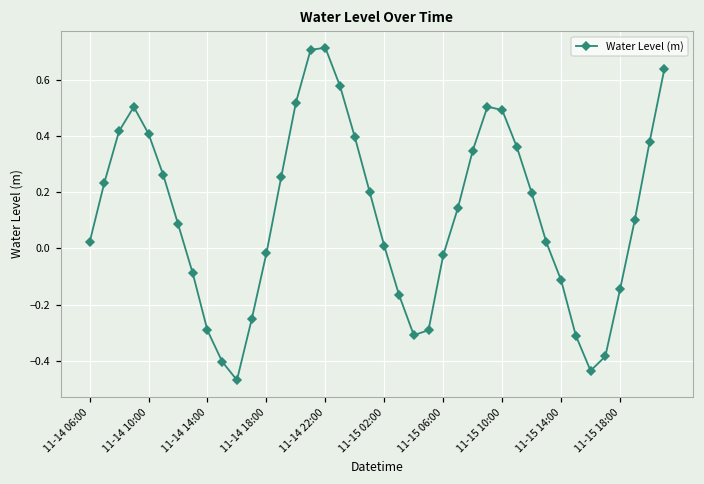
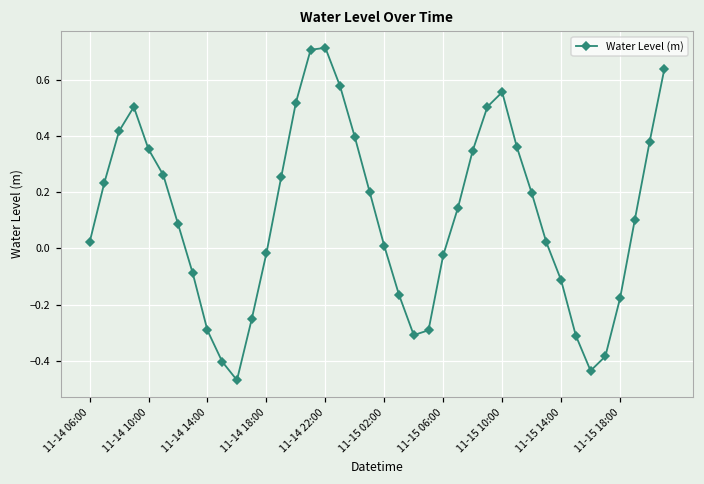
11-14 10:00: 0.41 -> 0.35
11-15 10:00: 0.49 -> 0.56
11-15 18:00: -0.15 -> -0.18
